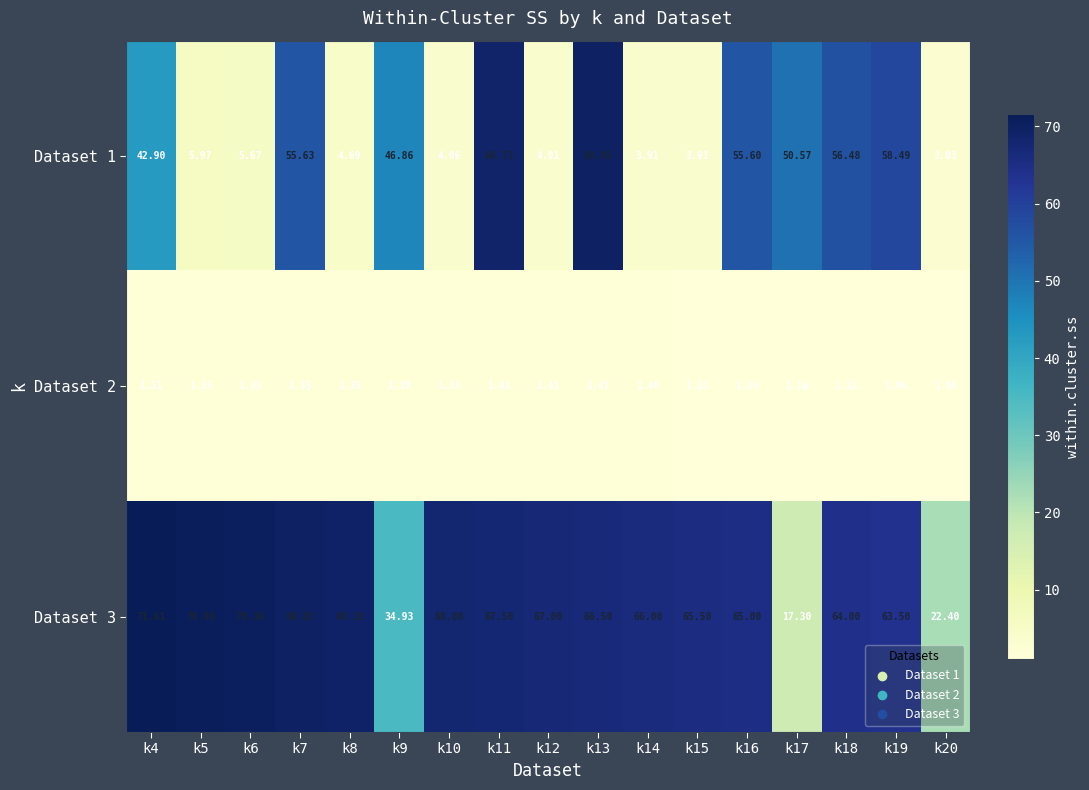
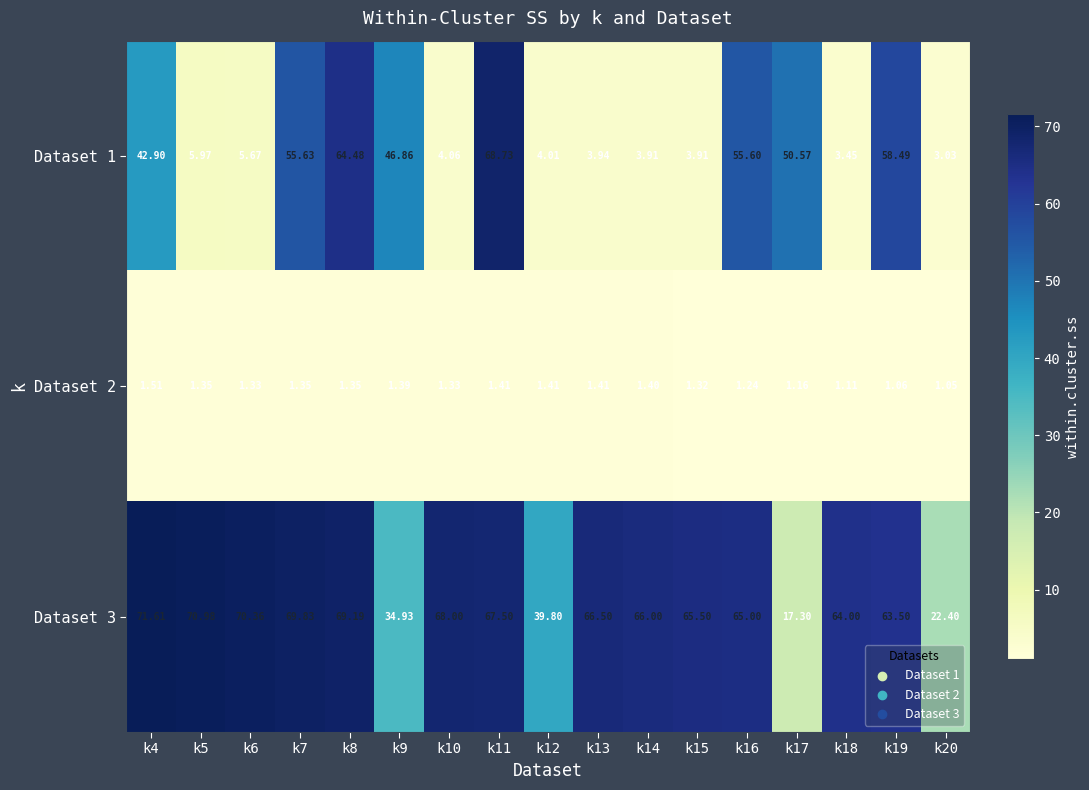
Dataset 1, k8: 4.69 -> 64.48
Dataset 1, k13: 69.85 -> 3.94
Dataset 1, k18: 56.48 -> 3.45
Dataset 3, k12: 67.00 -> 39.80
